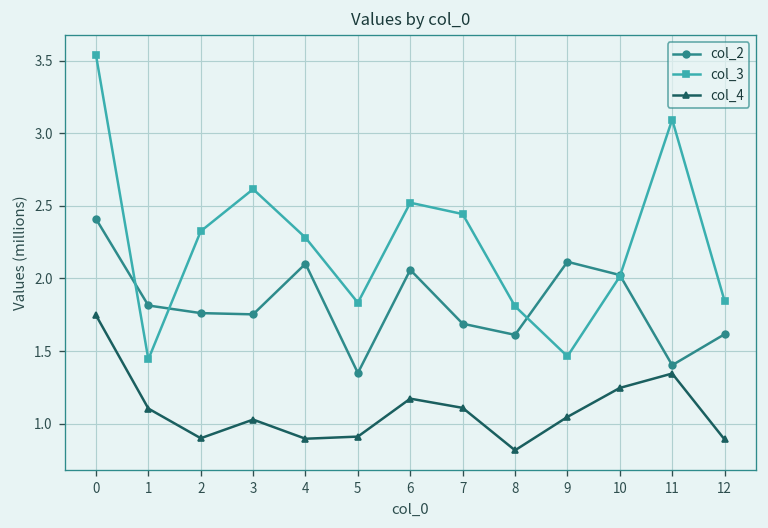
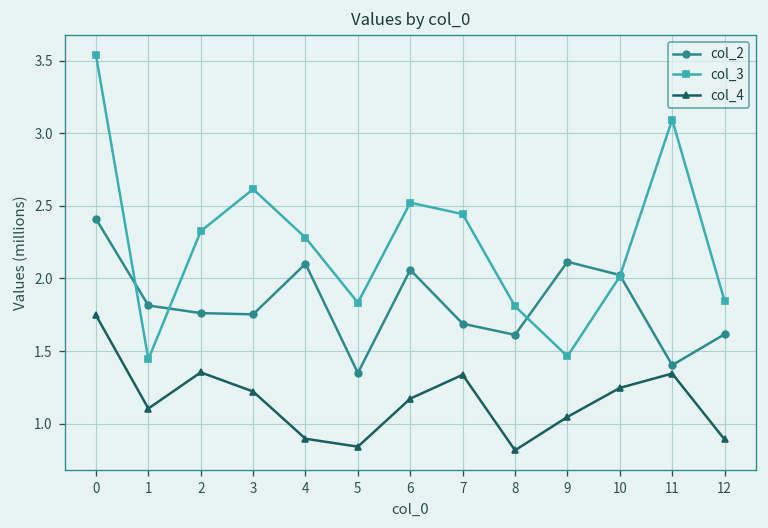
col_4, 2: 0.90 -> 1.35
col_4, 3: 1.03 -> 1.22
col_4, 5: 0.91 -> 0.84
col_4, 7: 1.11 -> 1.34
